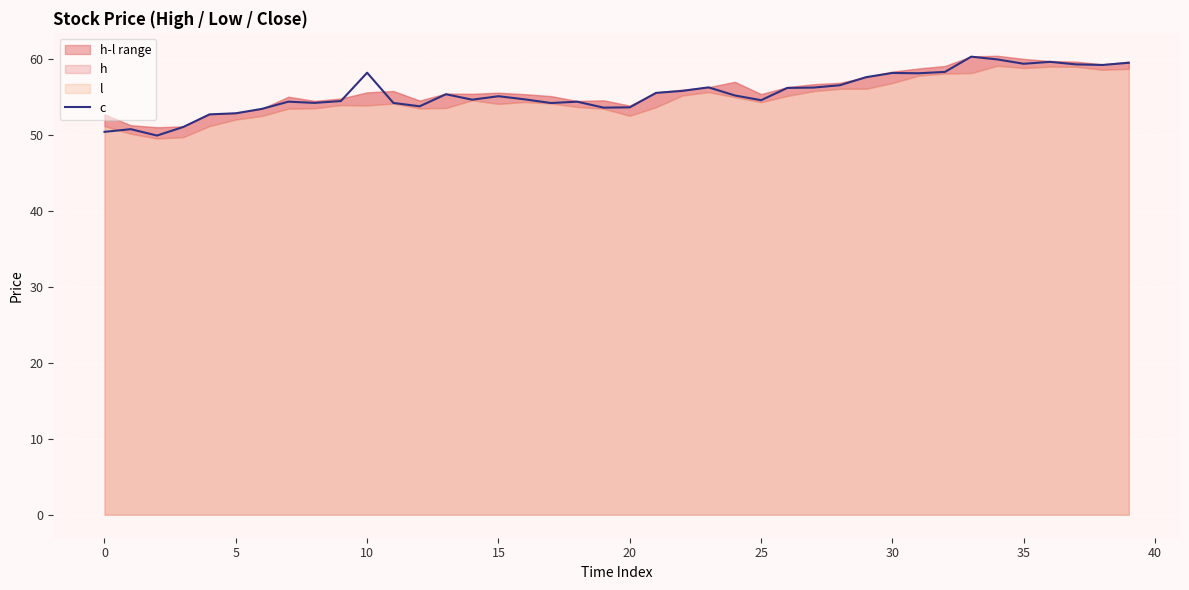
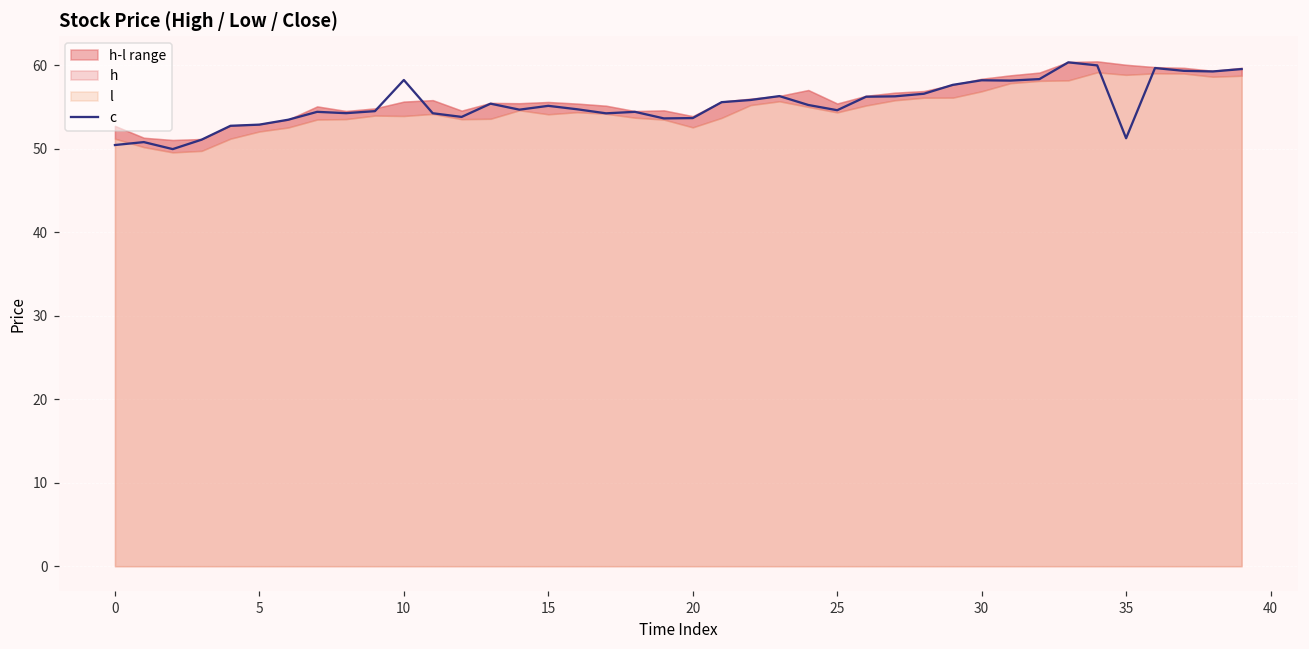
c, 35: 59 -> 51
